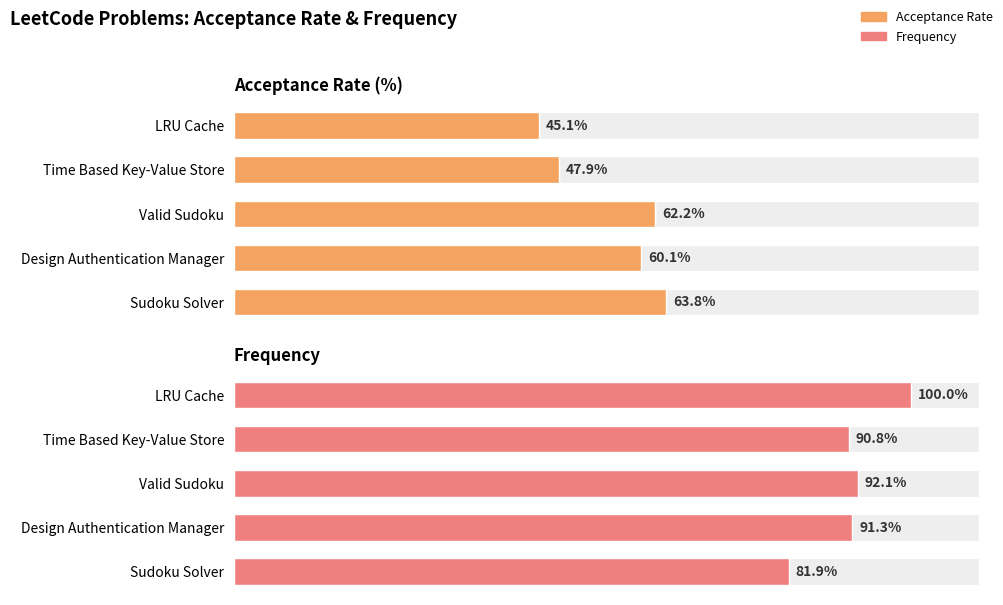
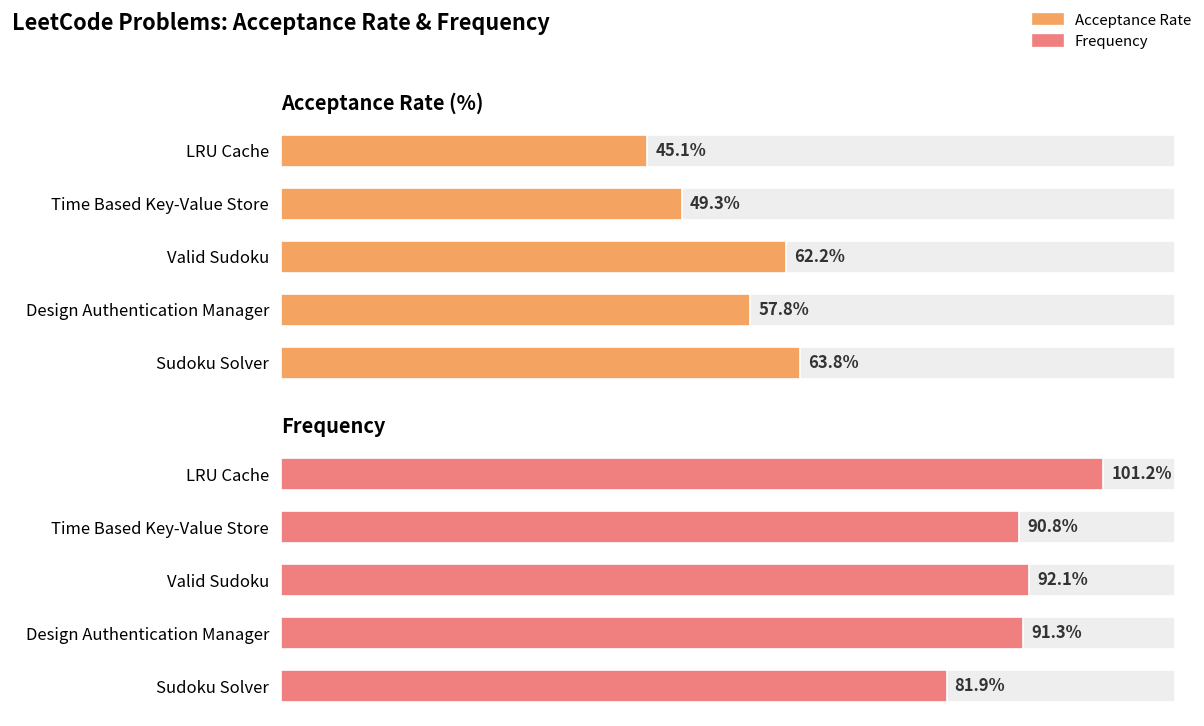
Acceptance Rate (%), Acceptance Rate, Time Based Key-Value Store: 47.9% -> 49.3%
Acceptance Rate (%), Acceptance Rate, Design Authentication Manager: 60.1% -> 57.8%
Frequency, Frequency, LRU Cache: 100.0% -> 101.2%
